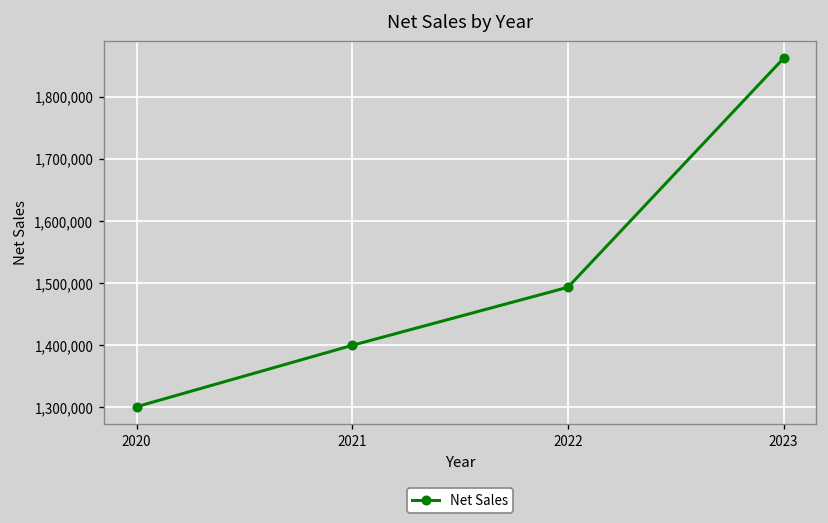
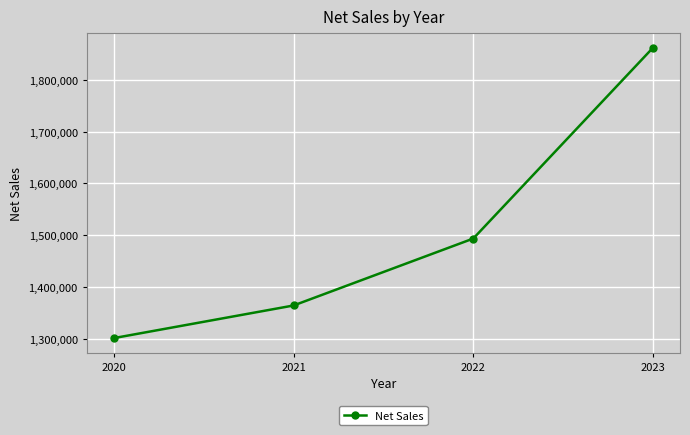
2021: 1,400,000 -> 1,360,000
